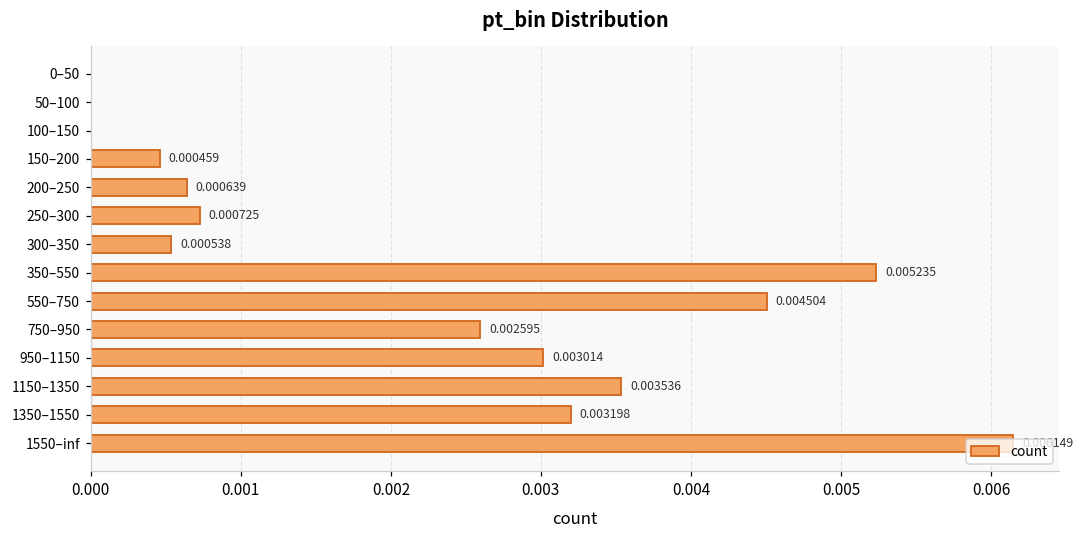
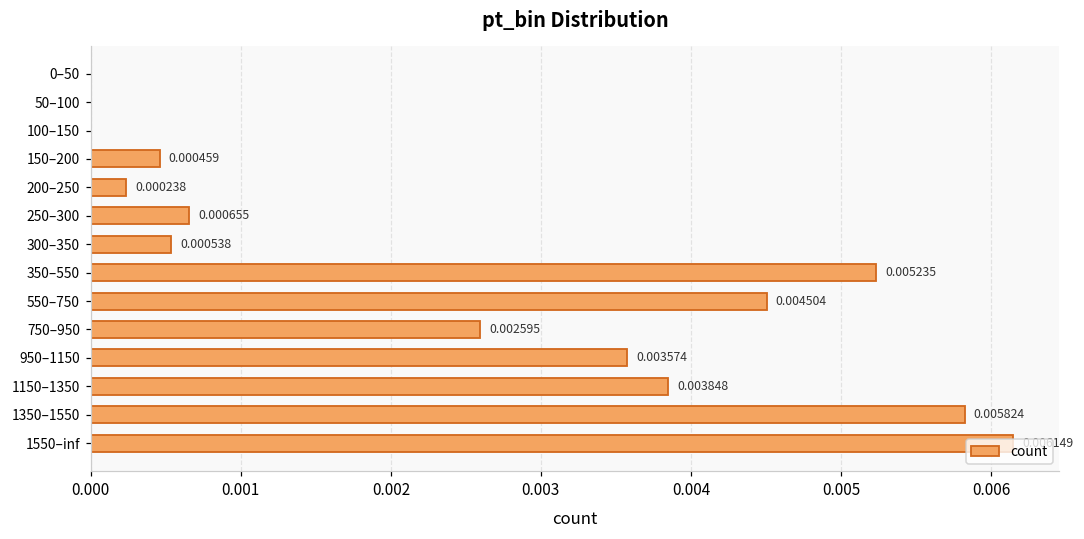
200–250: 0.000639 -> 0.000238
250–300: 0.000725 -> 0.000655
950–1150: 0.003014 -> 0.003574
1150–1350: 0.003536 -> 0.003848
1350–1550: 0.003198 -> 0.005824
